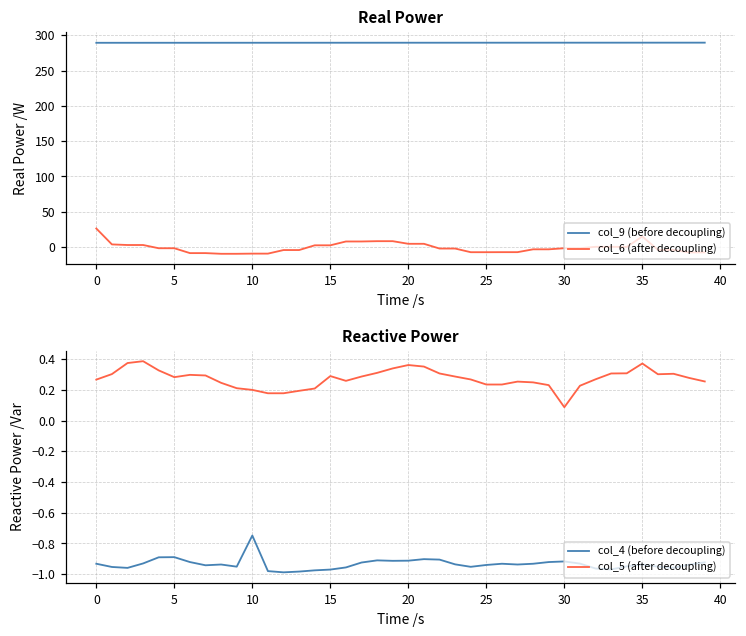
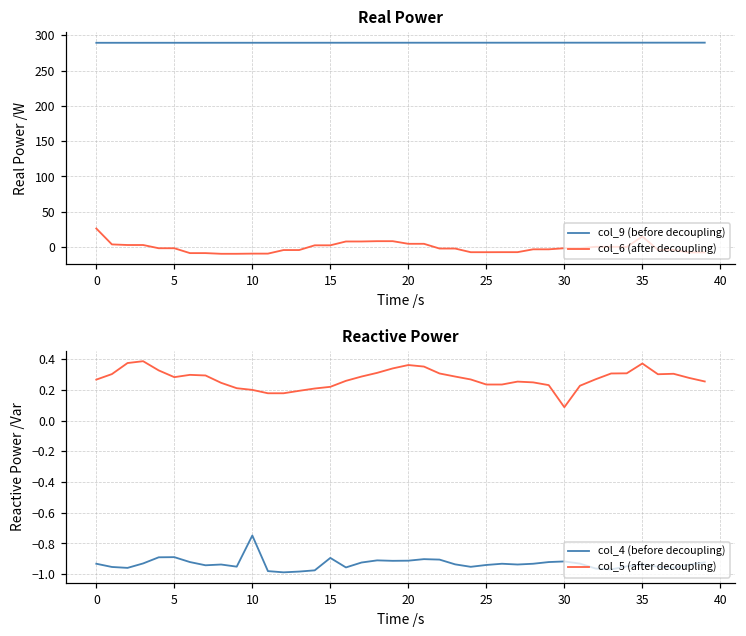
Reactive Power, col_4 (before decoupling), 15: -0.97 -> -0.90
Reactive Power, col_5 (after decoupling), 15: 0.29 -> 0.22
